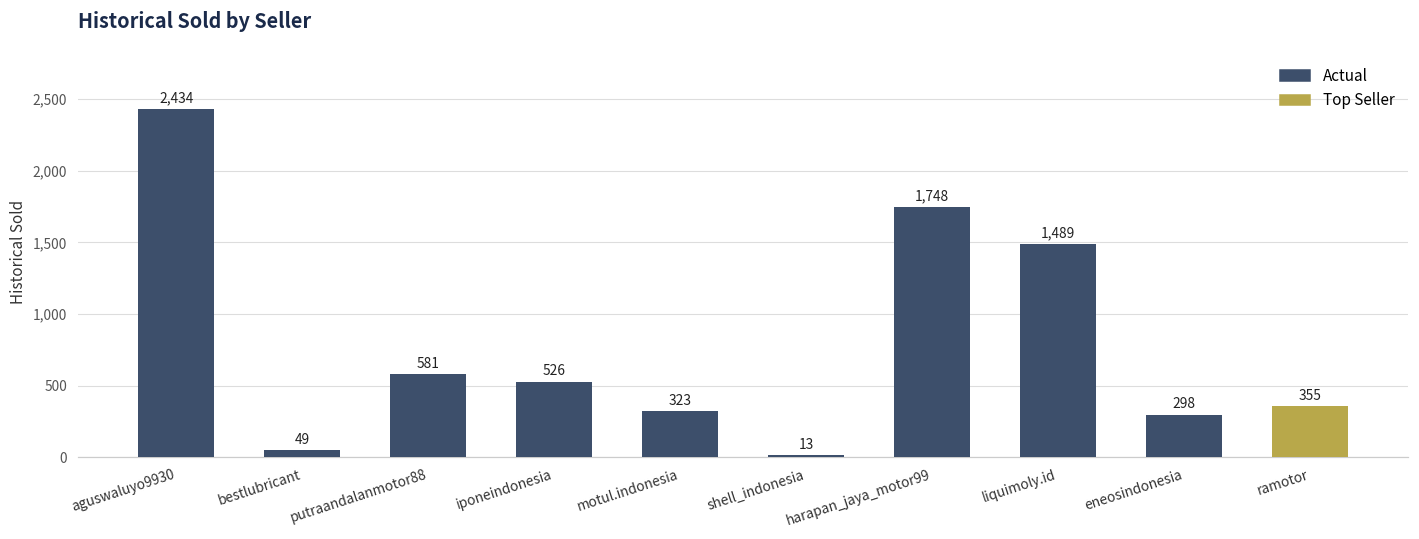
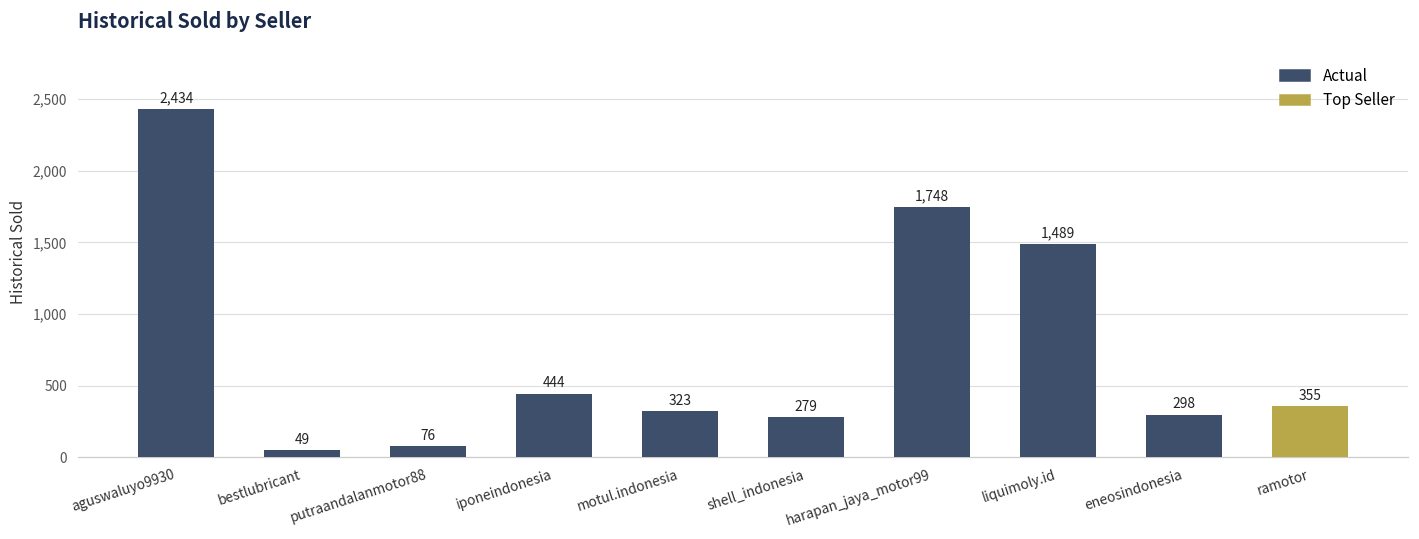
putraandalanmotor88: 581 -> 76
iponeindonesia: 526 -> 444
shell_indonesia: 13 -> 279
